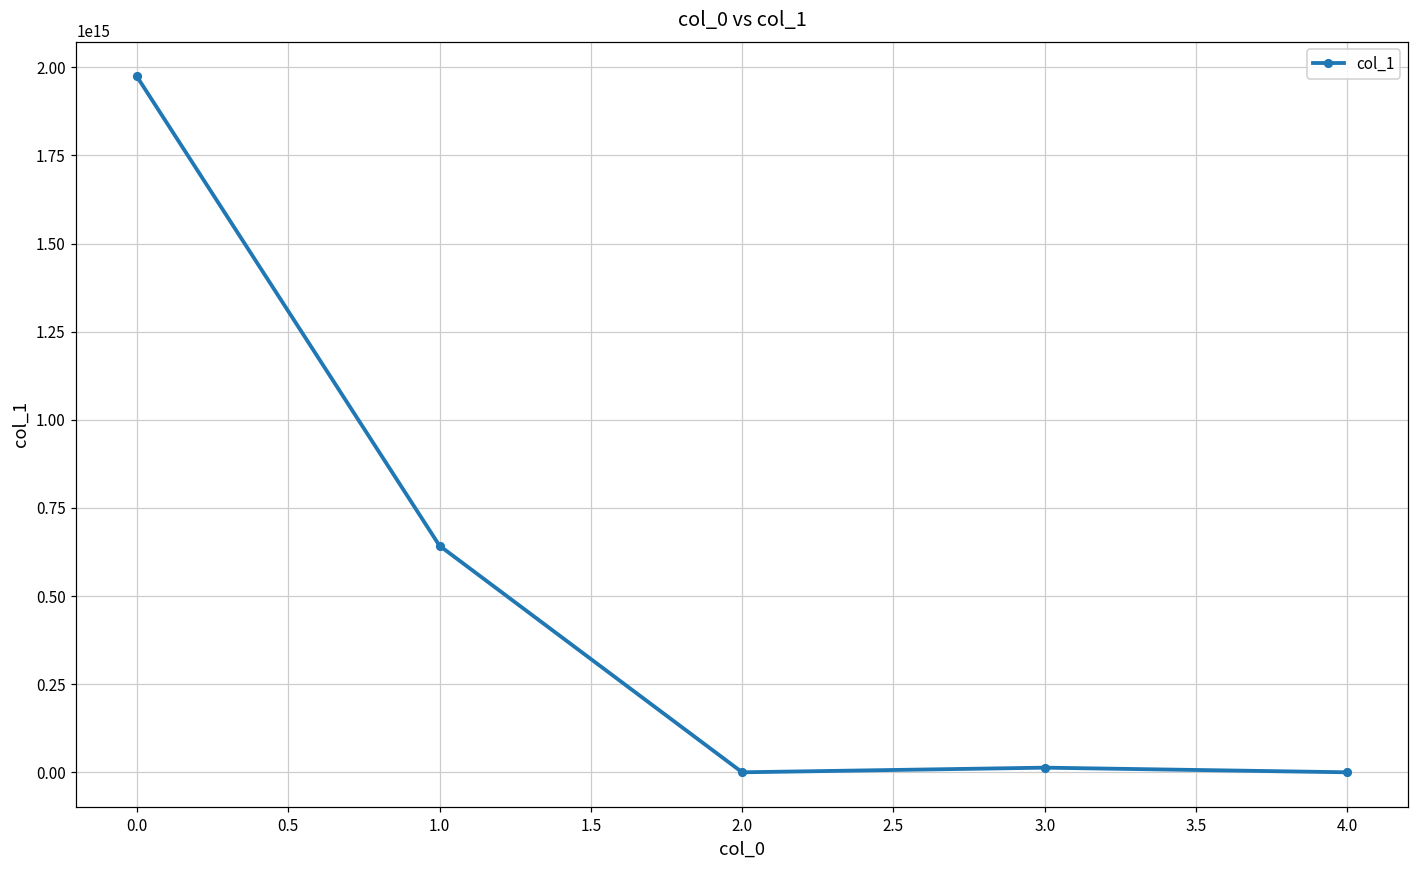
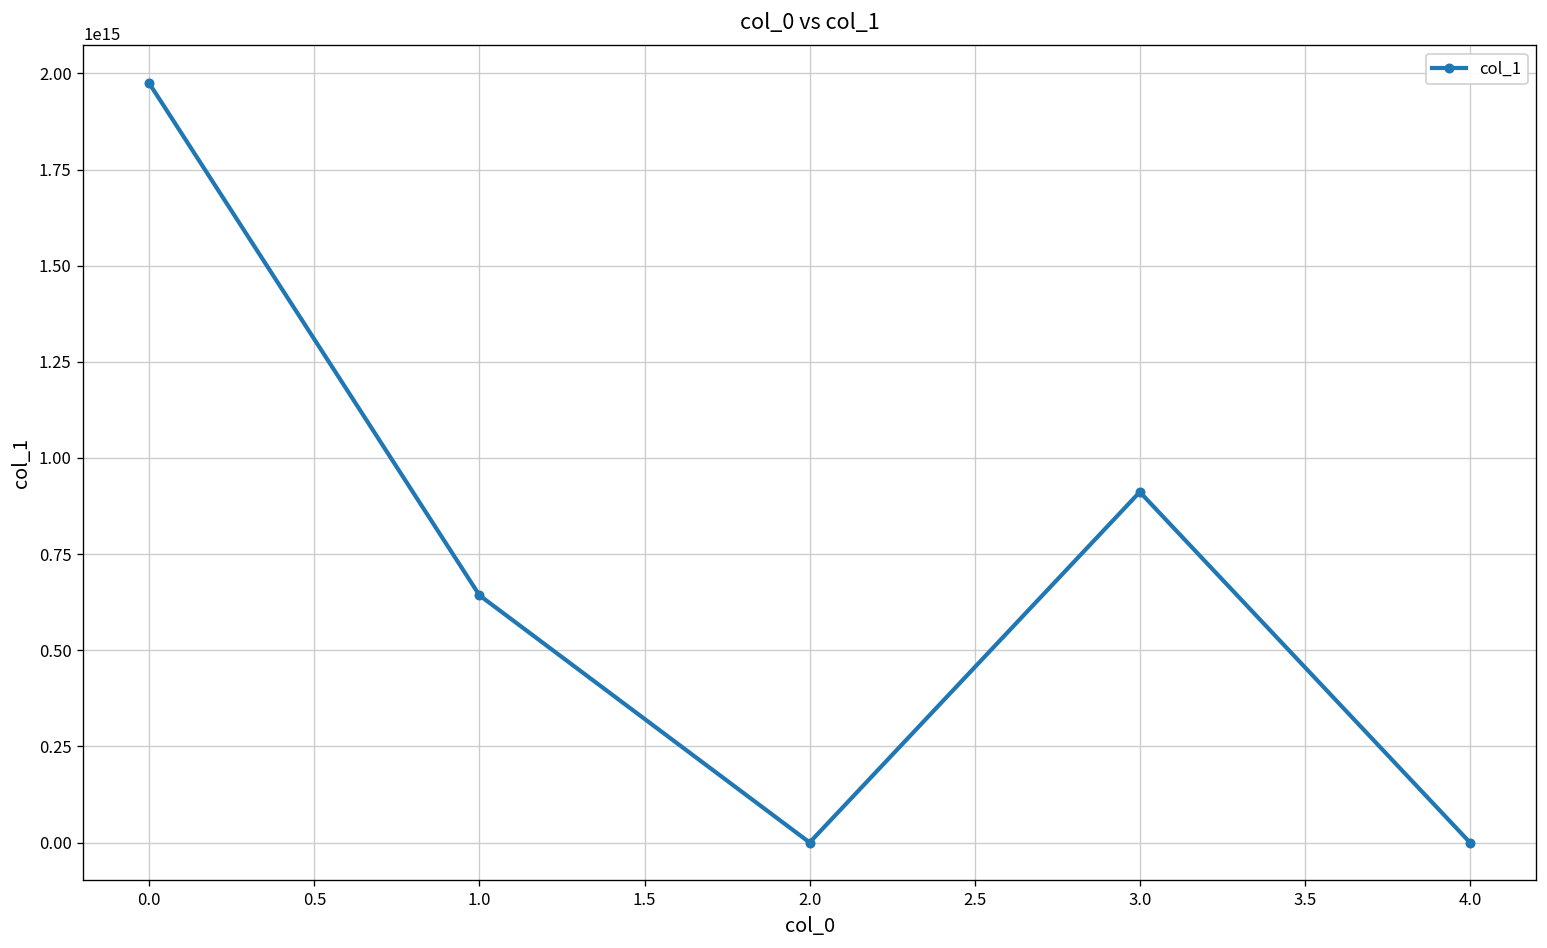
3.0: 10000000000000 -> 910000000000000
